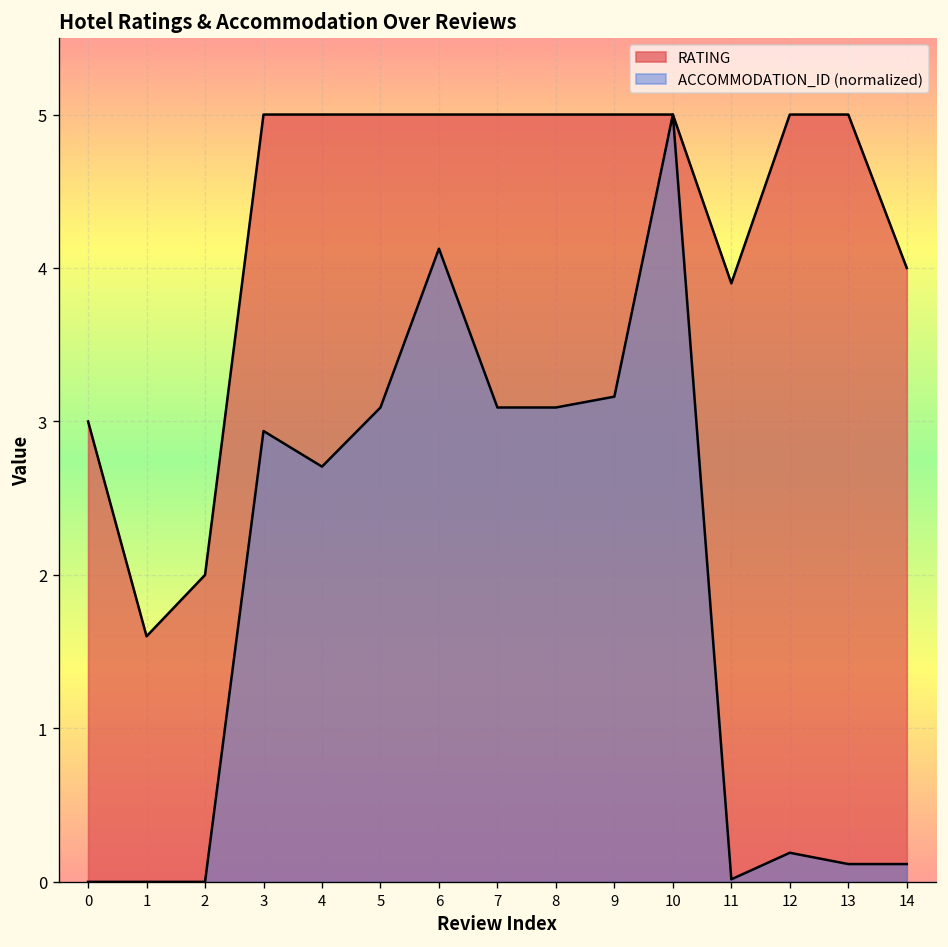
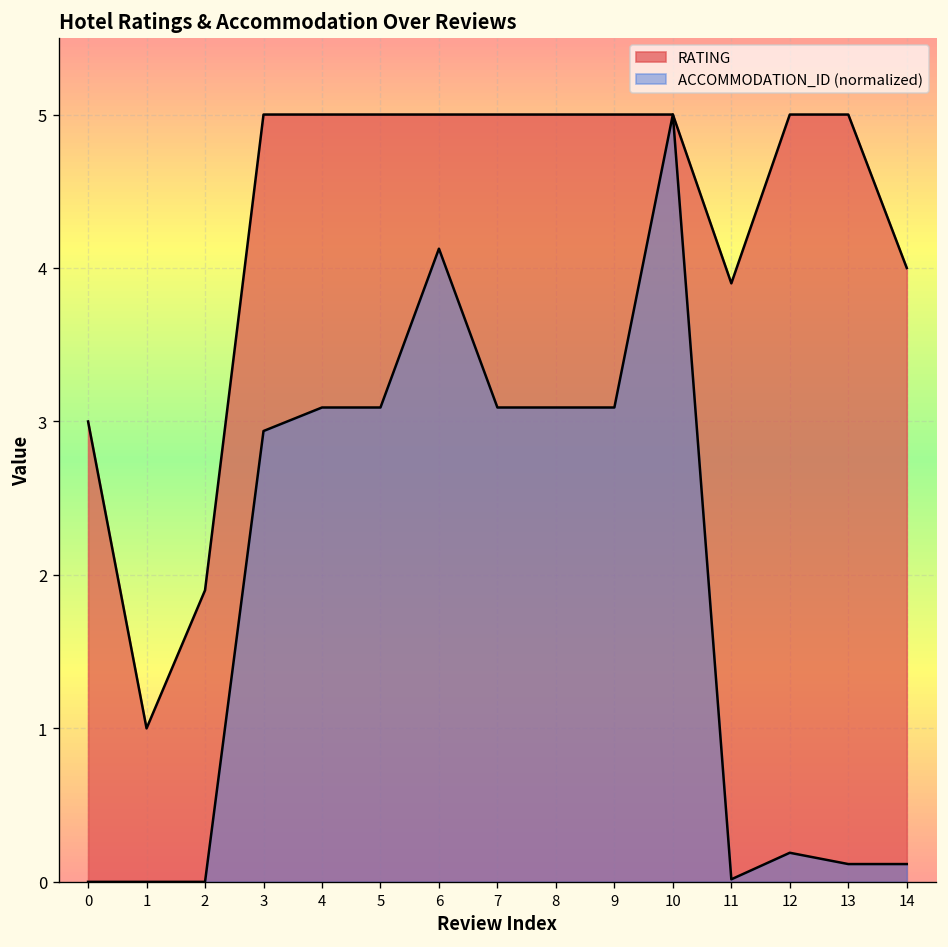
RATING, 1: 1.6 -> 1.0
RATING, 2: 2.0 -> 1.9
ACCOMMODATION_ID (normalized), 4: 2.71 -> 3.09
ACCOMMODATION_ID (normalized), 9: 3.16 -> 3.09
